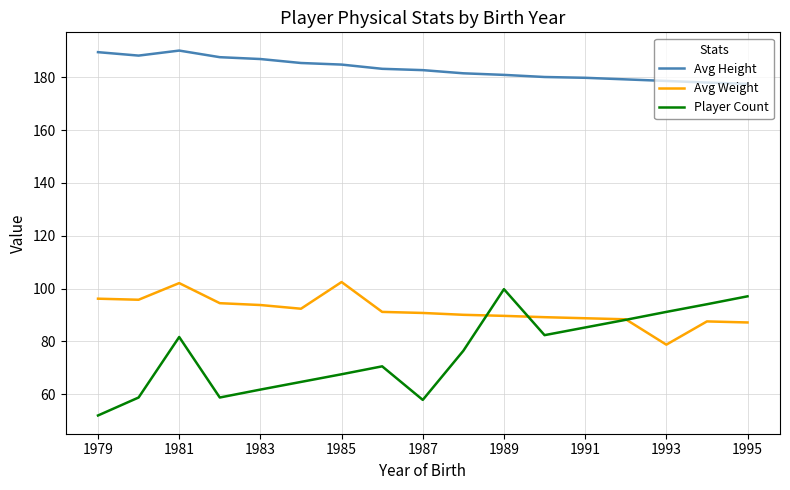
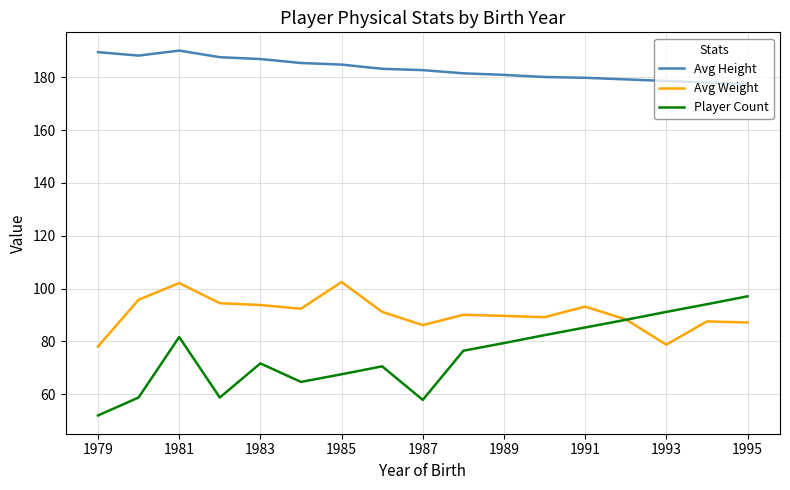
Avg Weight, 1979: 96 -> 78
Player Count, 1983: 62 -> 72
Avg Weight, 1987: 91 -> 86
Player Count, 1989: 100 -> 79
Avg Weight, 1991: 89 -> 93
